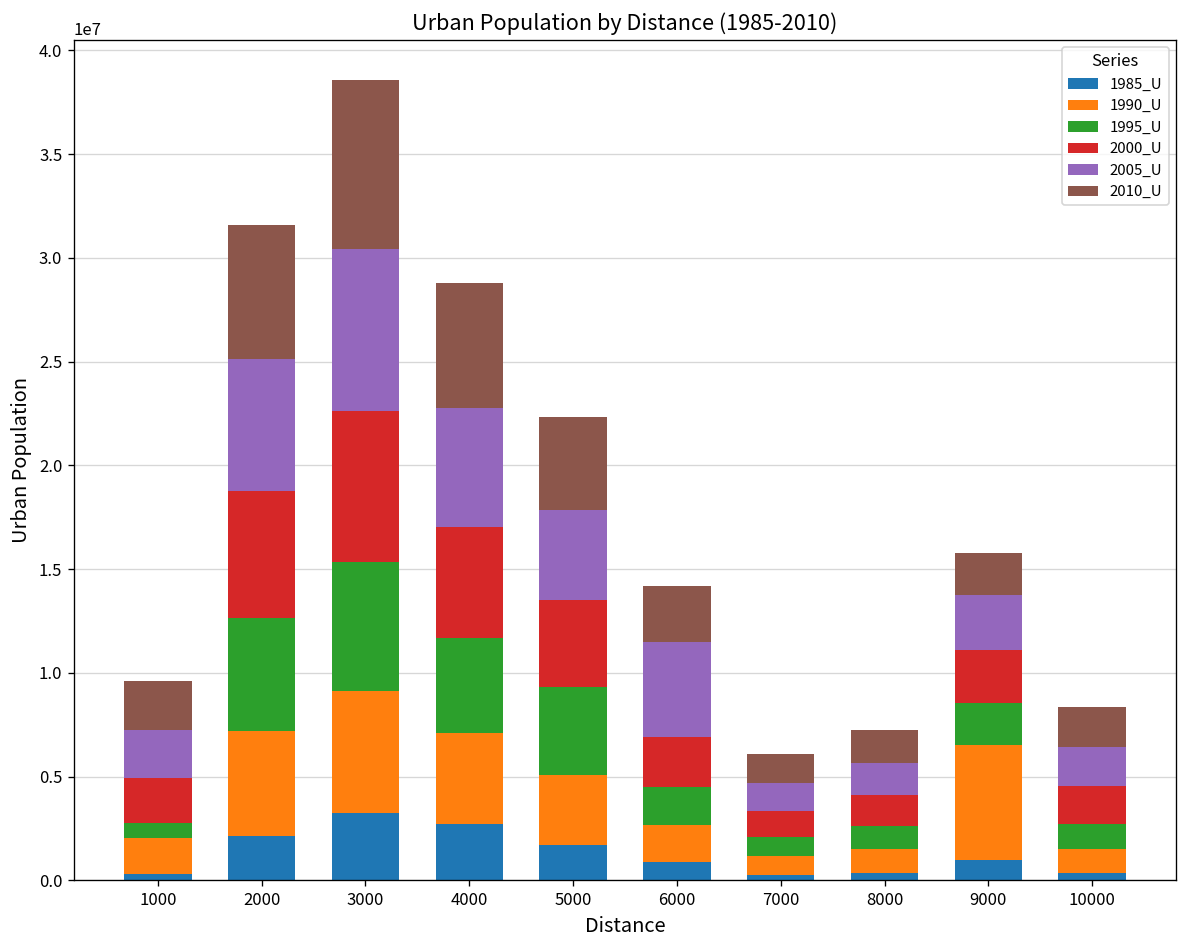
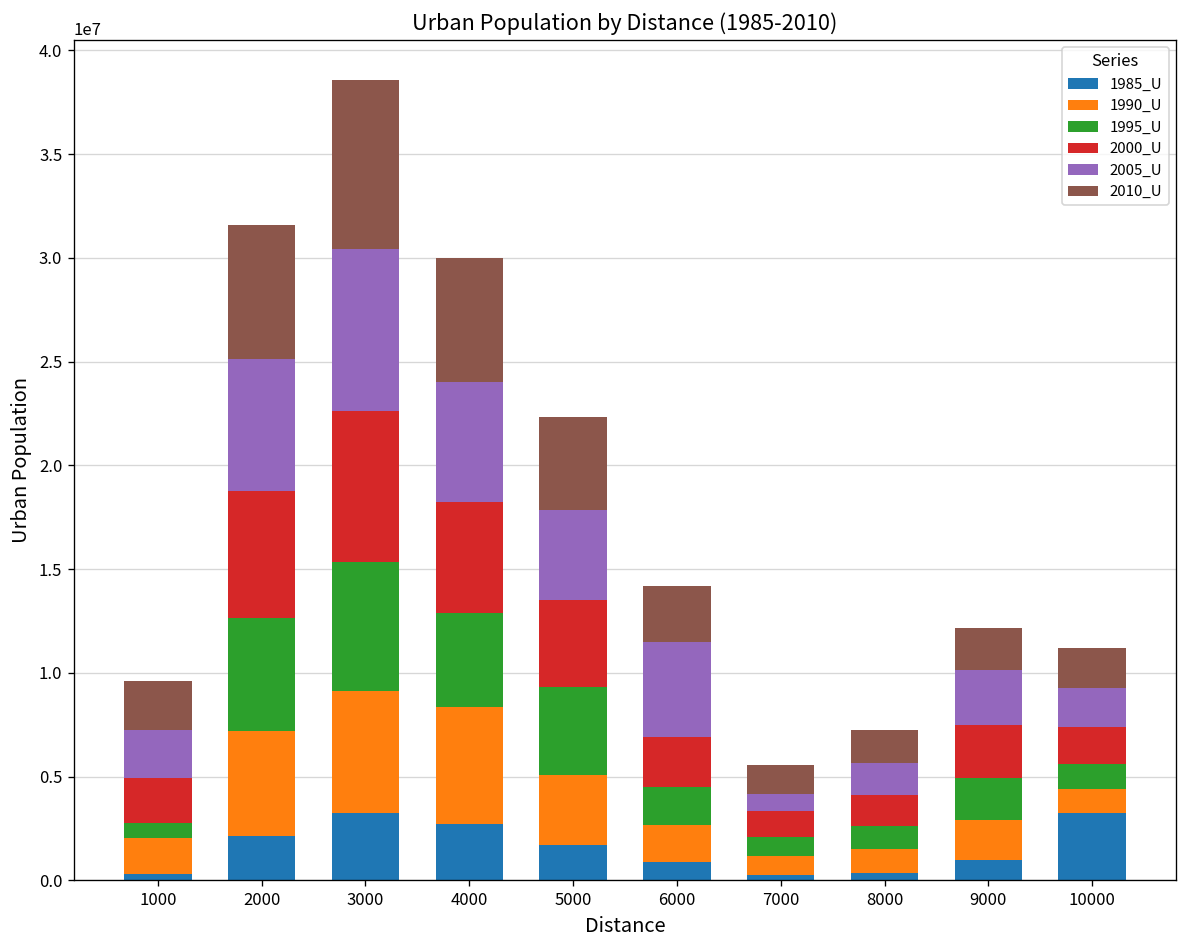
1990_U, 4000: 4400000 -> 5600000
2005_U, 7000: 1300000 -> 800000
1990_U, 9000: 5600000 -> 1900000
1985_U, 10000: 400000 -> 3200000
